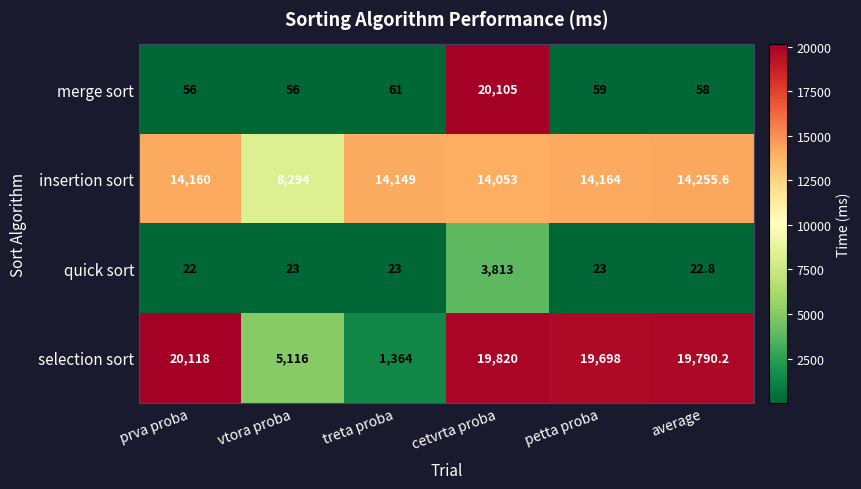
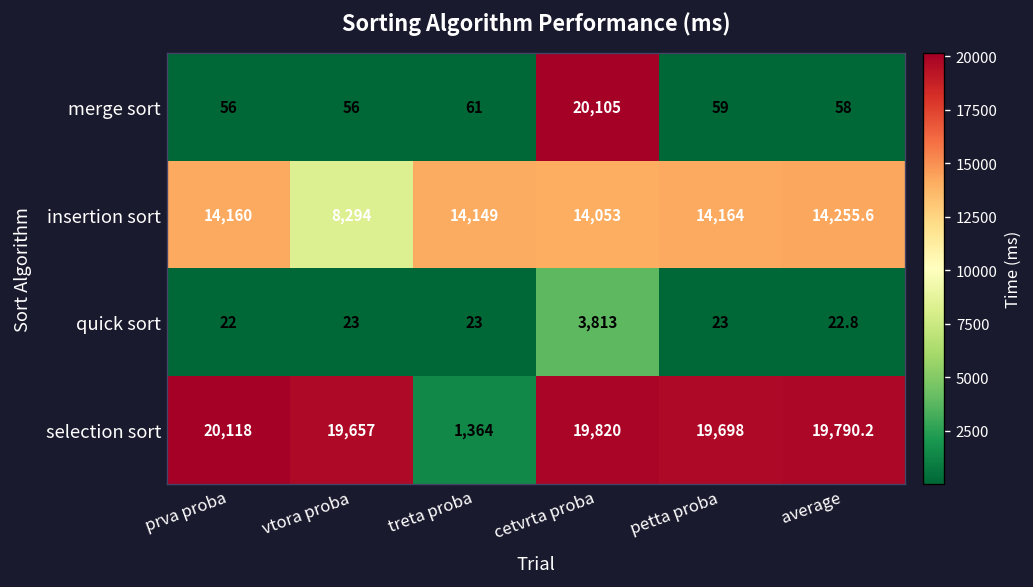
selection sort, vtora proba: 5,116 -> 19,657
